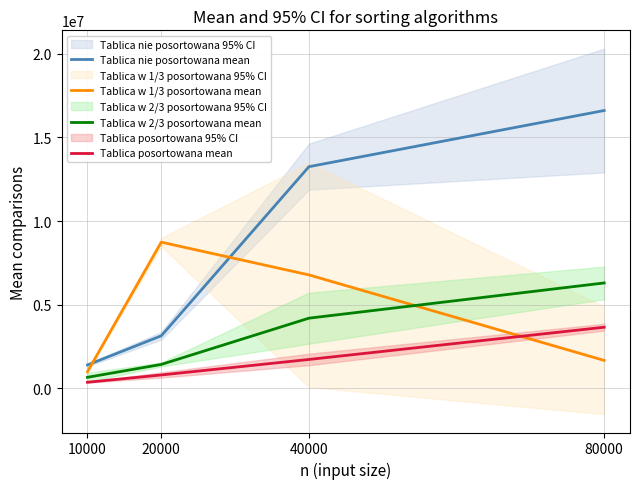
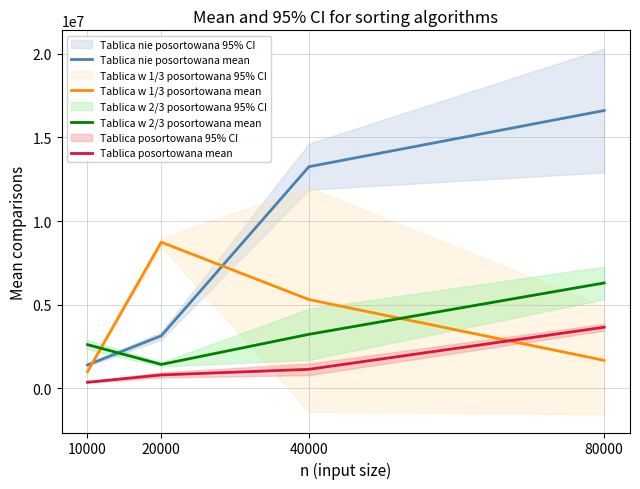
Tablica w 2/3 posortowana mean, 10000: 700000 -> 2600000
Tablica w 1/3 posortowana mean, 40000: 6800000 -> 5300000
Tablica w 2/3 posortowana mean, 40000: 4200000 -> 3200000
Tablica posortowana mean, 40000: 1700000 -> 1100000
